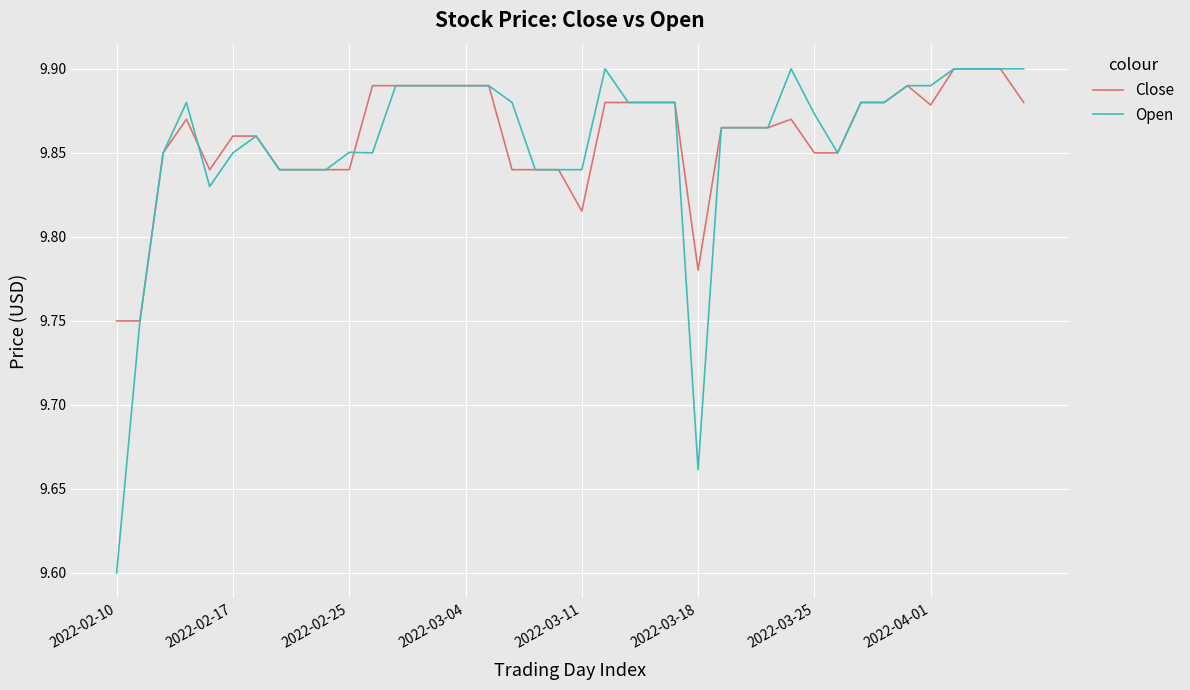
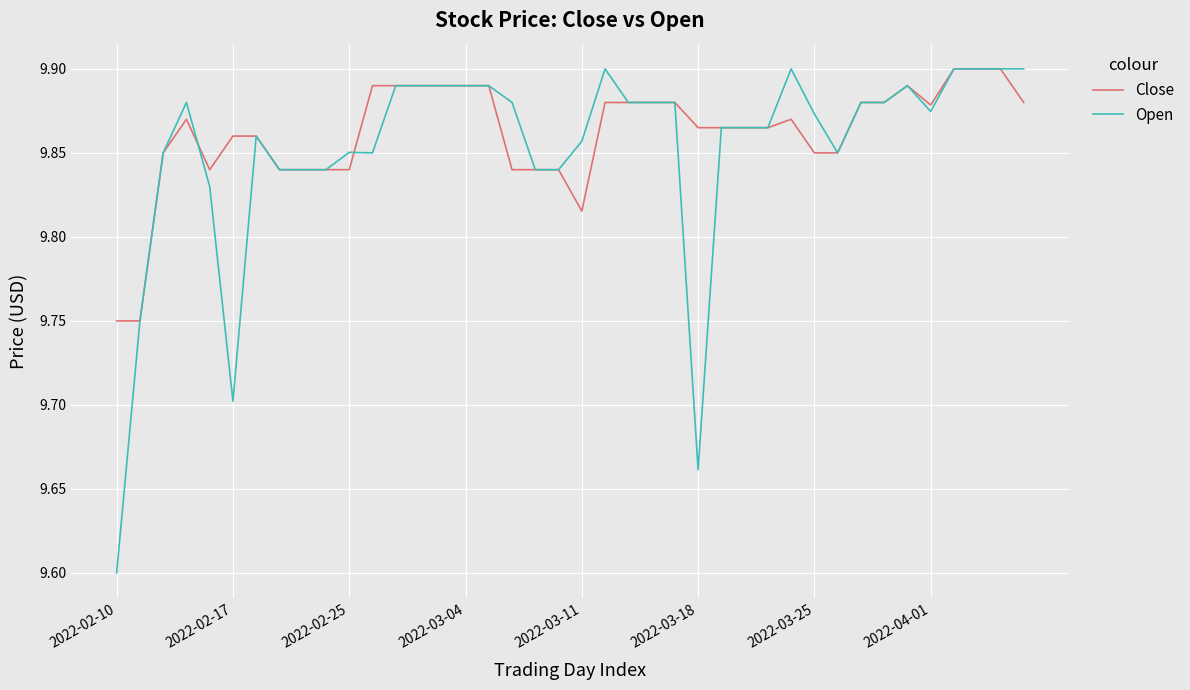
Open, 2022-02-17: 9.850 -> 9.702
Open, 2022-03-11: 9.840 -> 9.857
Close, 2022-03-18: 9.780 -> 9.865
Open, 2022-04-01: 9.890 -> 9.875
